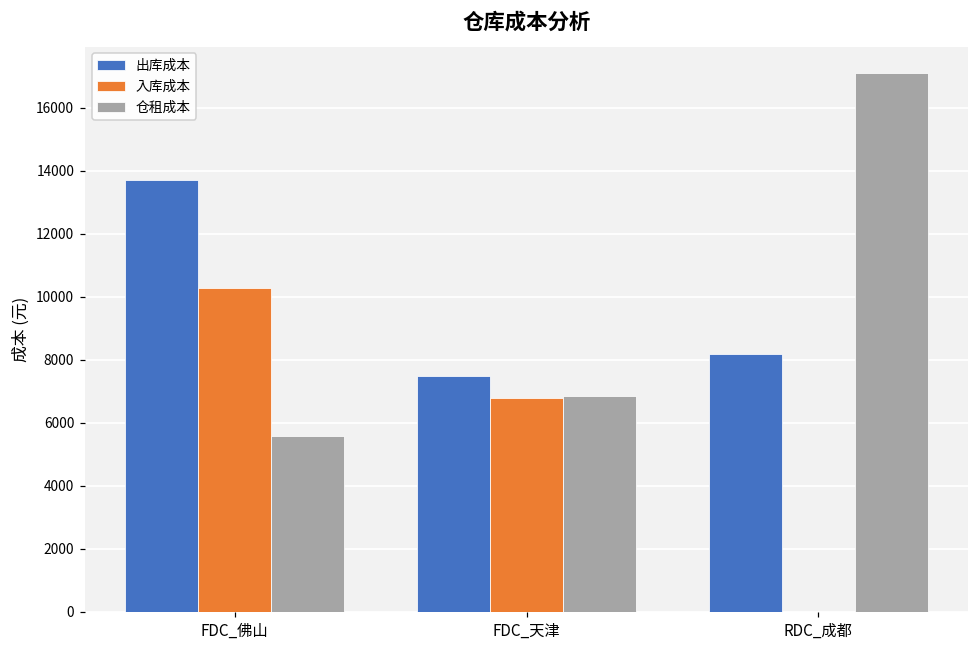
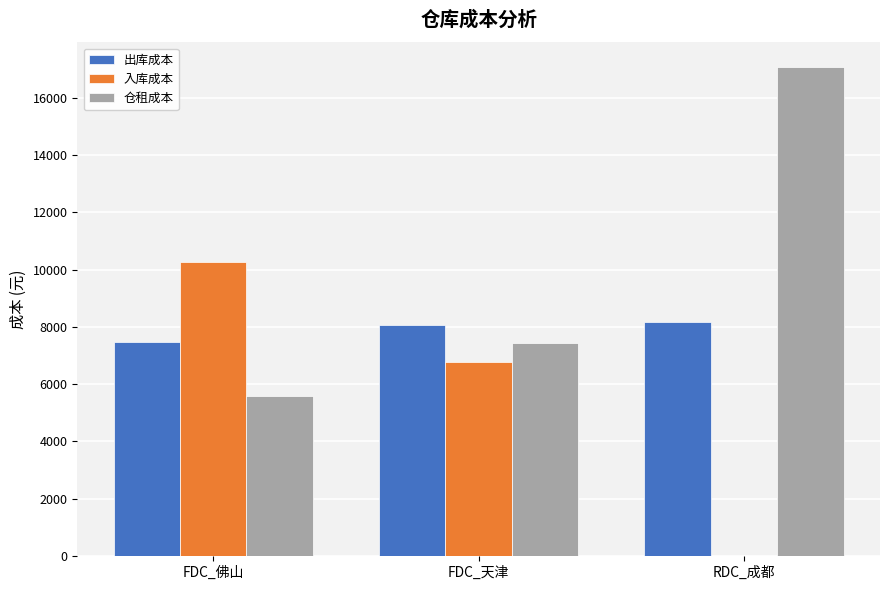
出库成本, FDC_佛山: 13700 -> 7500
出库成本, FDC_天津: 7500 -> 8100
仓租成本, FDC_天津: 6800 -> 7400
